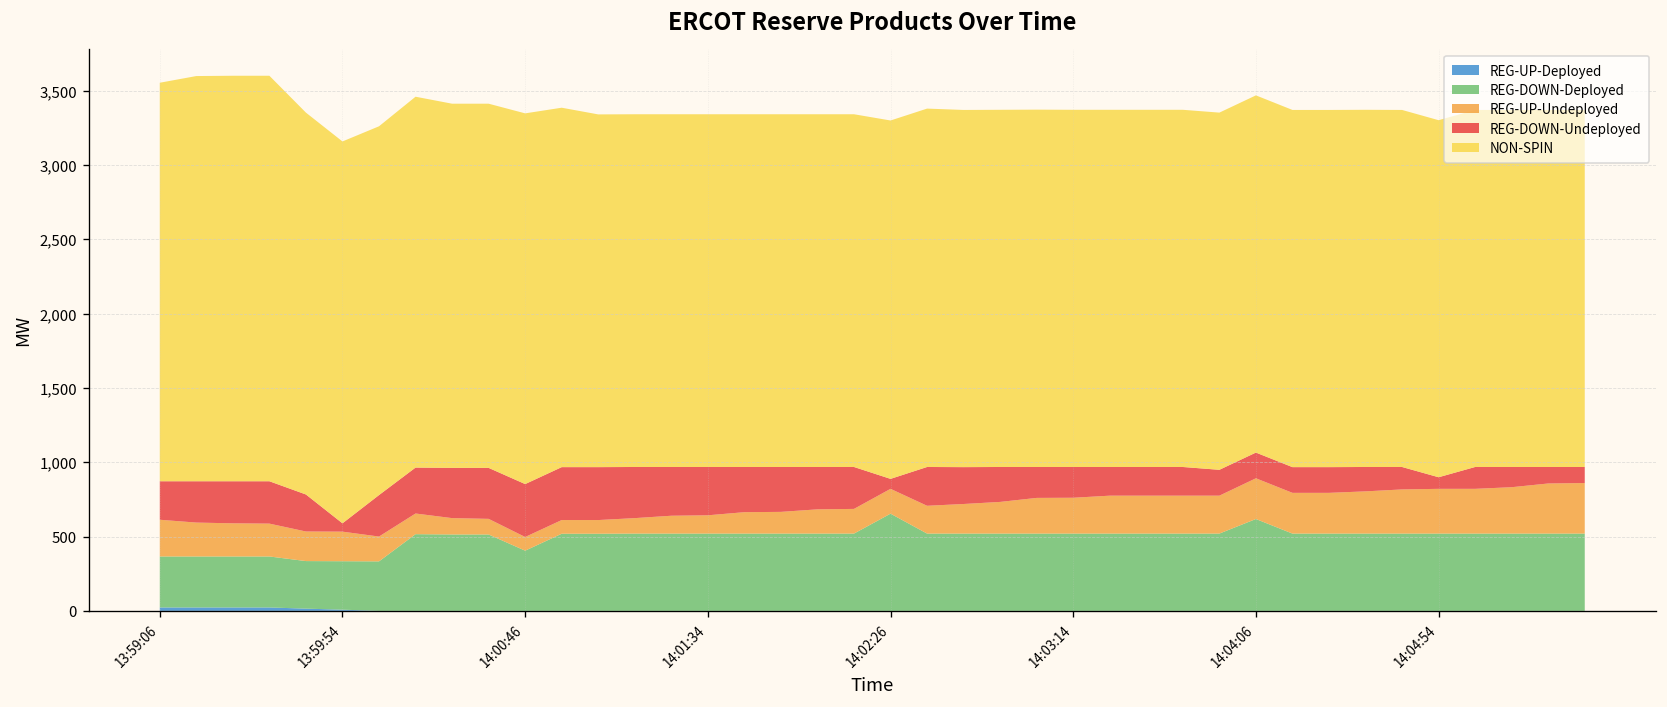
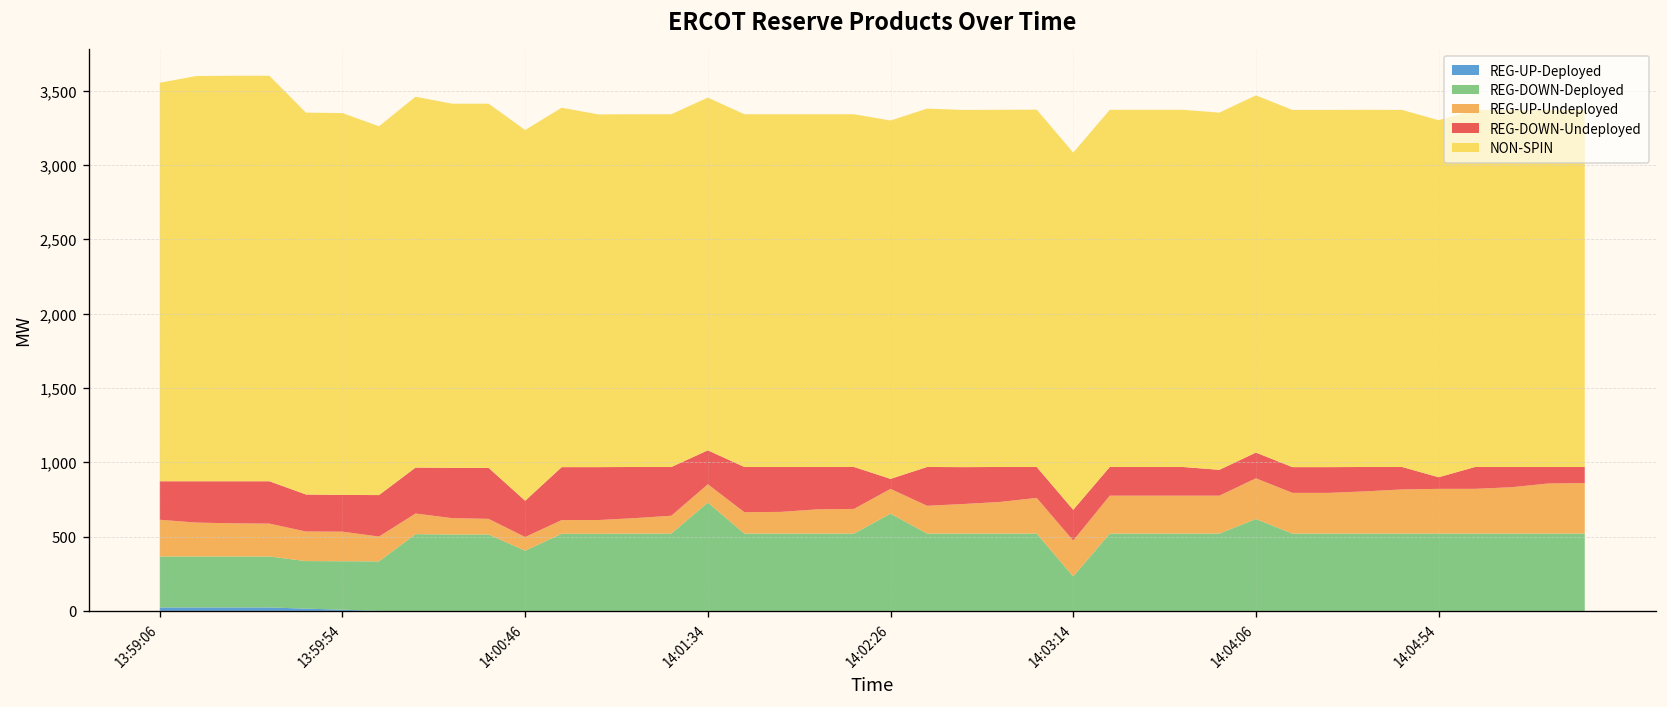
REG-DOWN-Undeployed, 13:59:54: 60 -> 250
REG-DOWN-Undeployed, 14:00:46: 360 -> 240
REG-DOWN-Deployed, 14:01:34: 520 -> 730
REG-DOWN-Undeployed, 14:01:34: 330 -> 230
REG-DOWN-Deployed, 14:03:14: 520 -> 230
